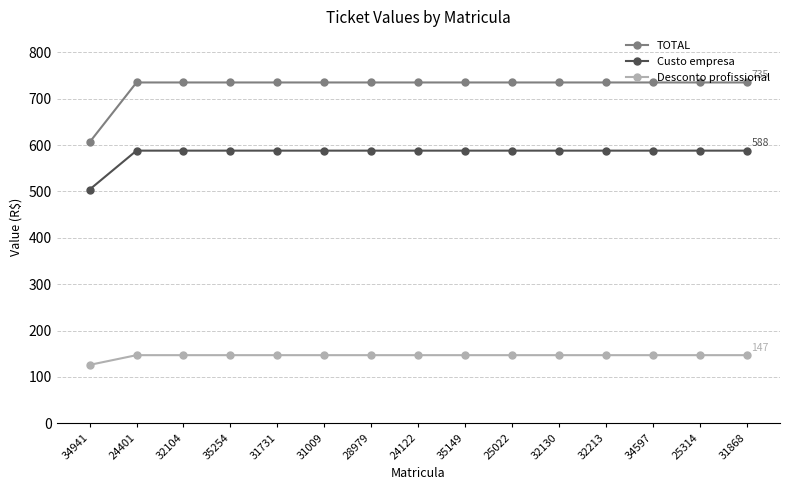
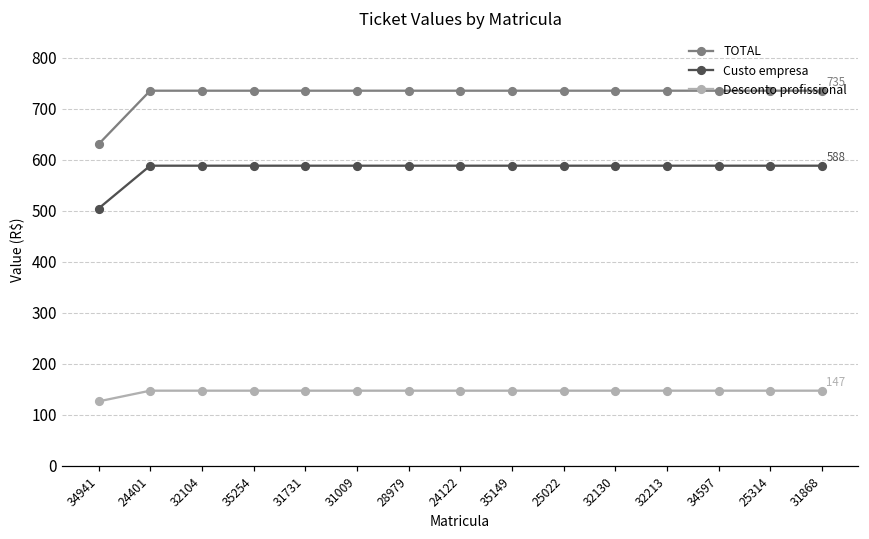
TOTAL, 34941: 610 -> 630
